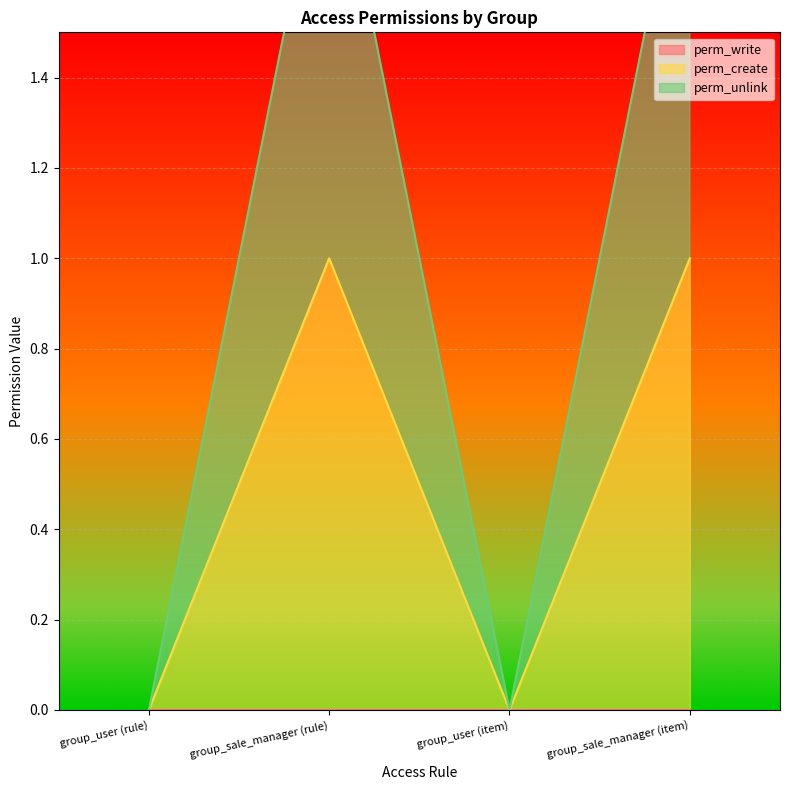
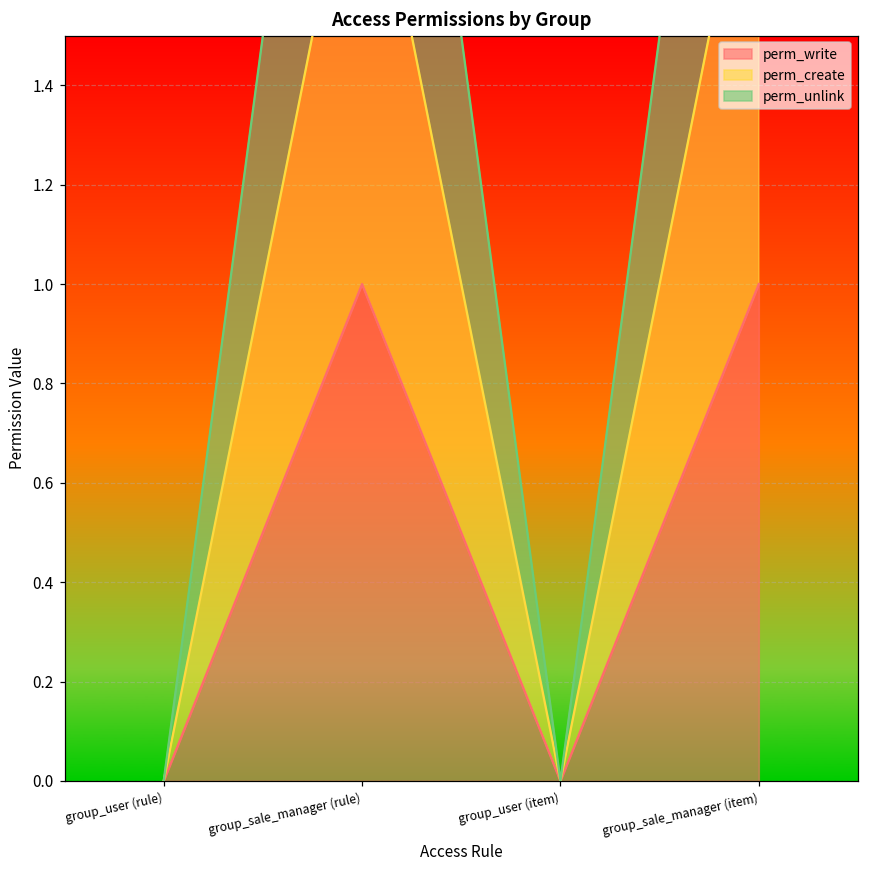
perm_write, group_sale_manager (rule): 0 -> 1
perm_write, group_sale_manager (item): 0 -> 1
